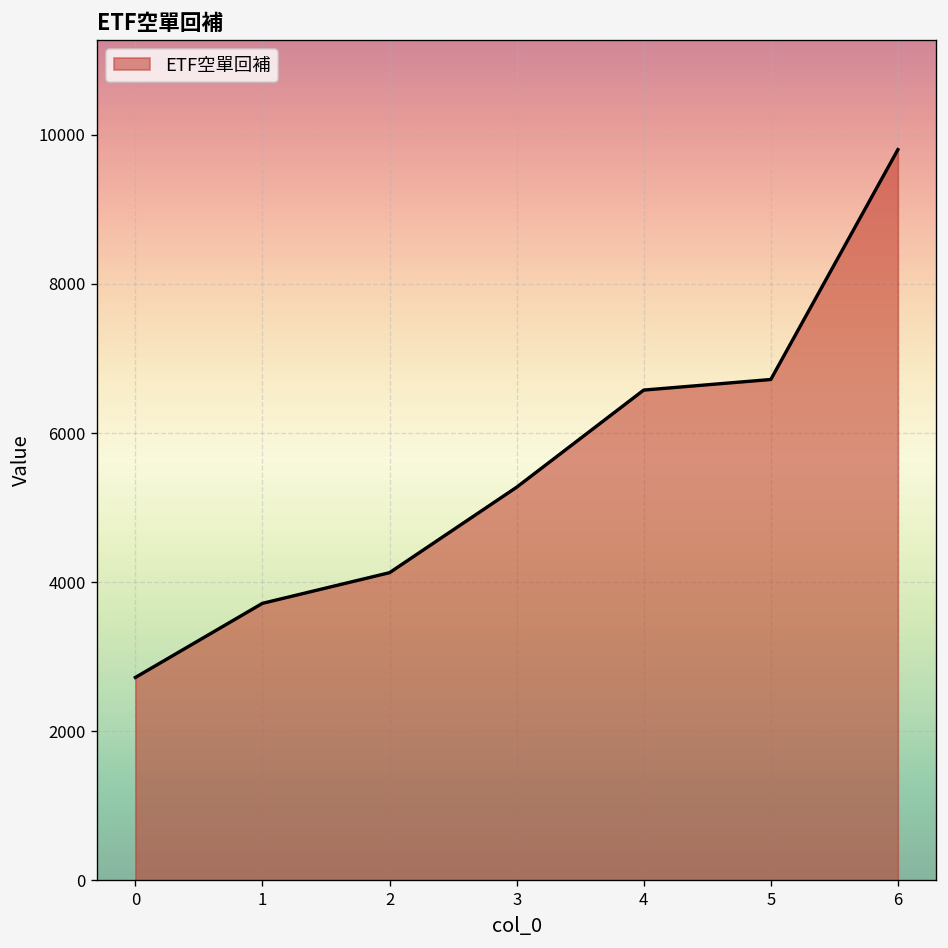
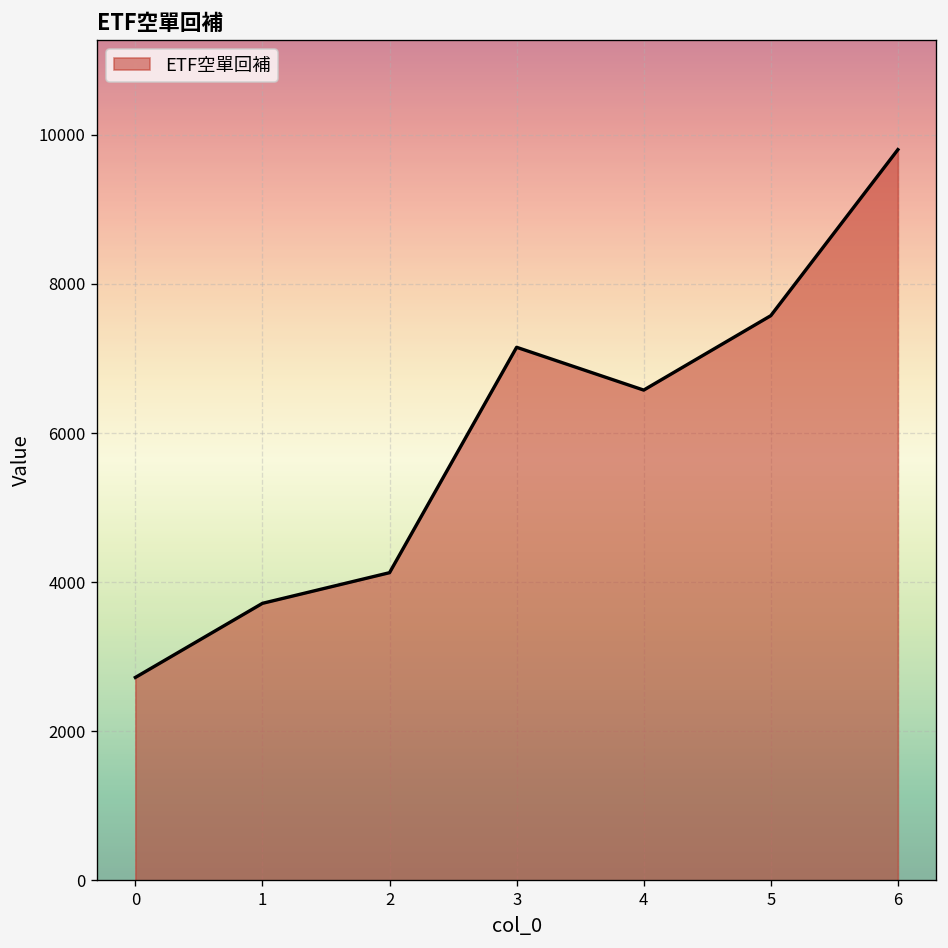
3: 5300 -> 7200
5: 6700 -> 7600
